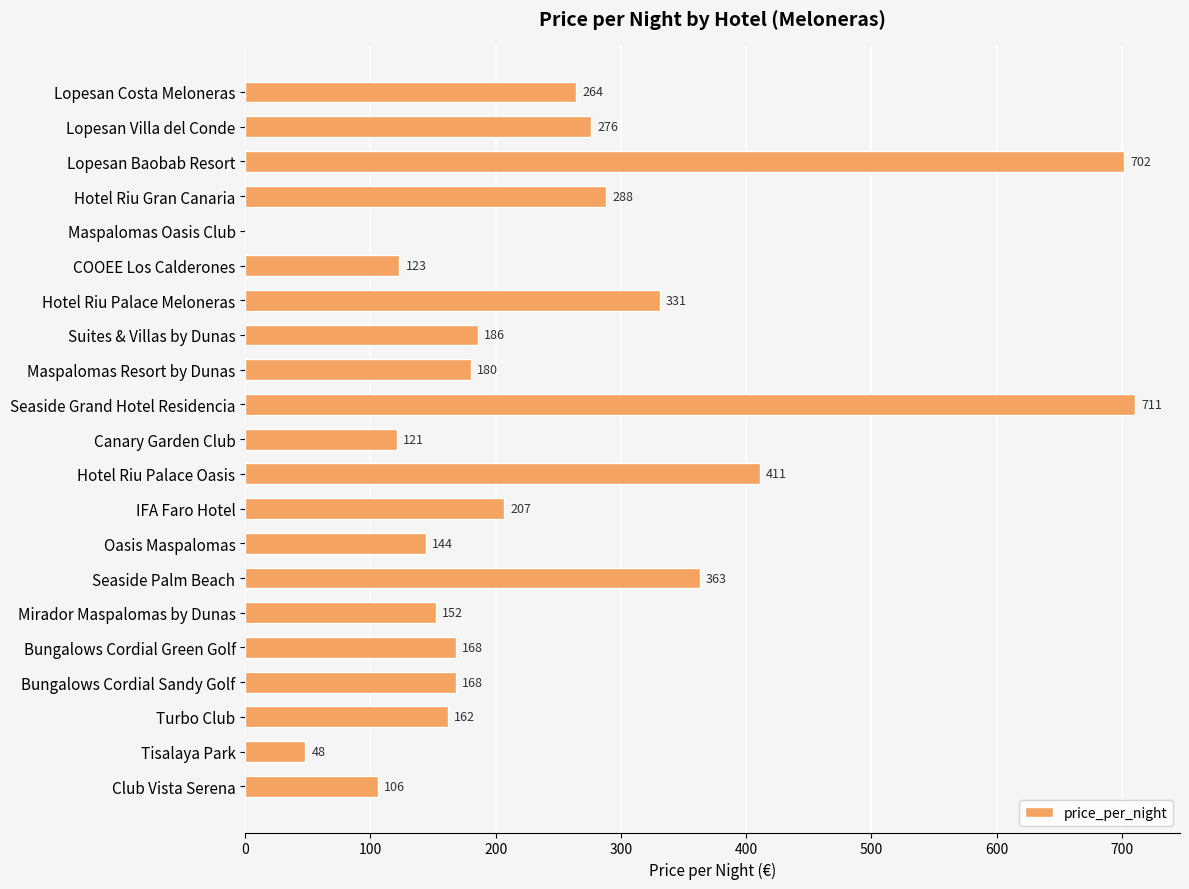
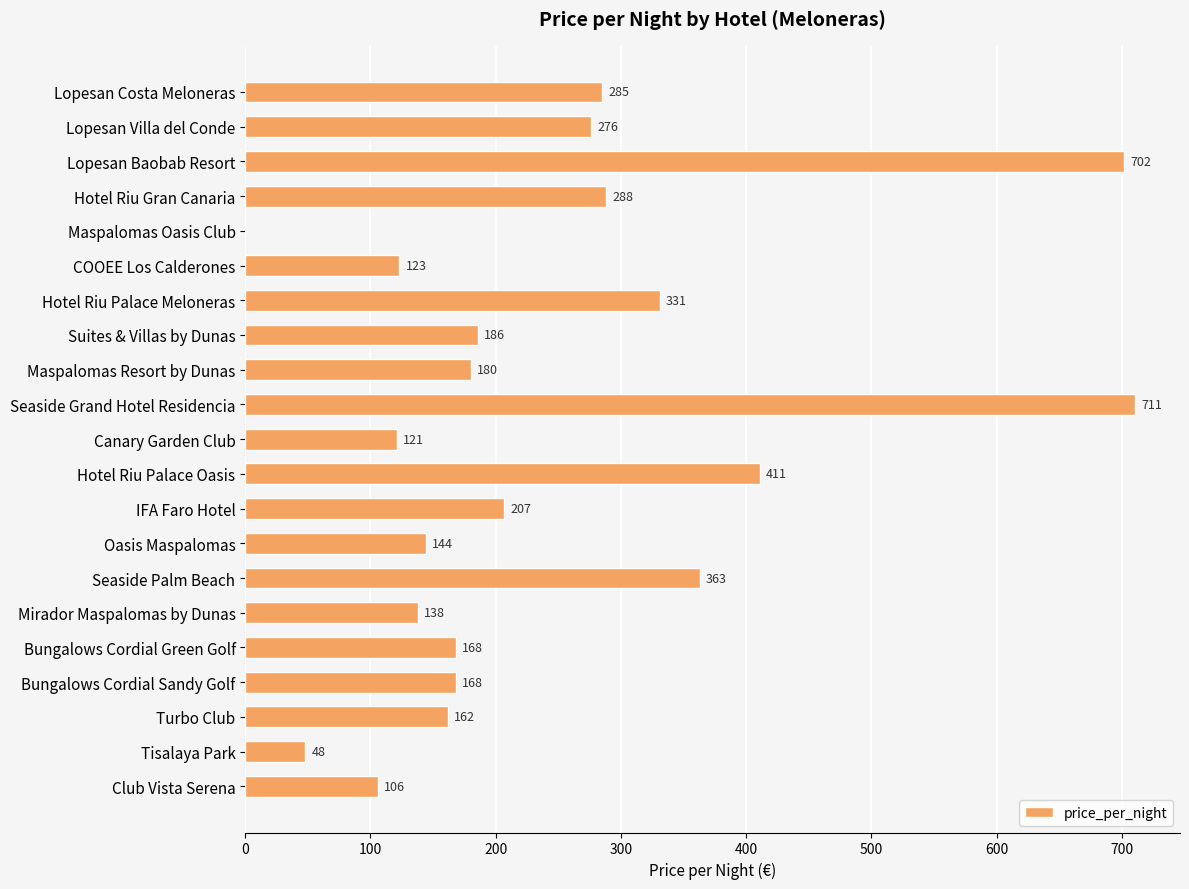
Lopesan Costa Meloneras: 264 -> 285
Mirador Maspalomas by Dunas: 152 -> 138
